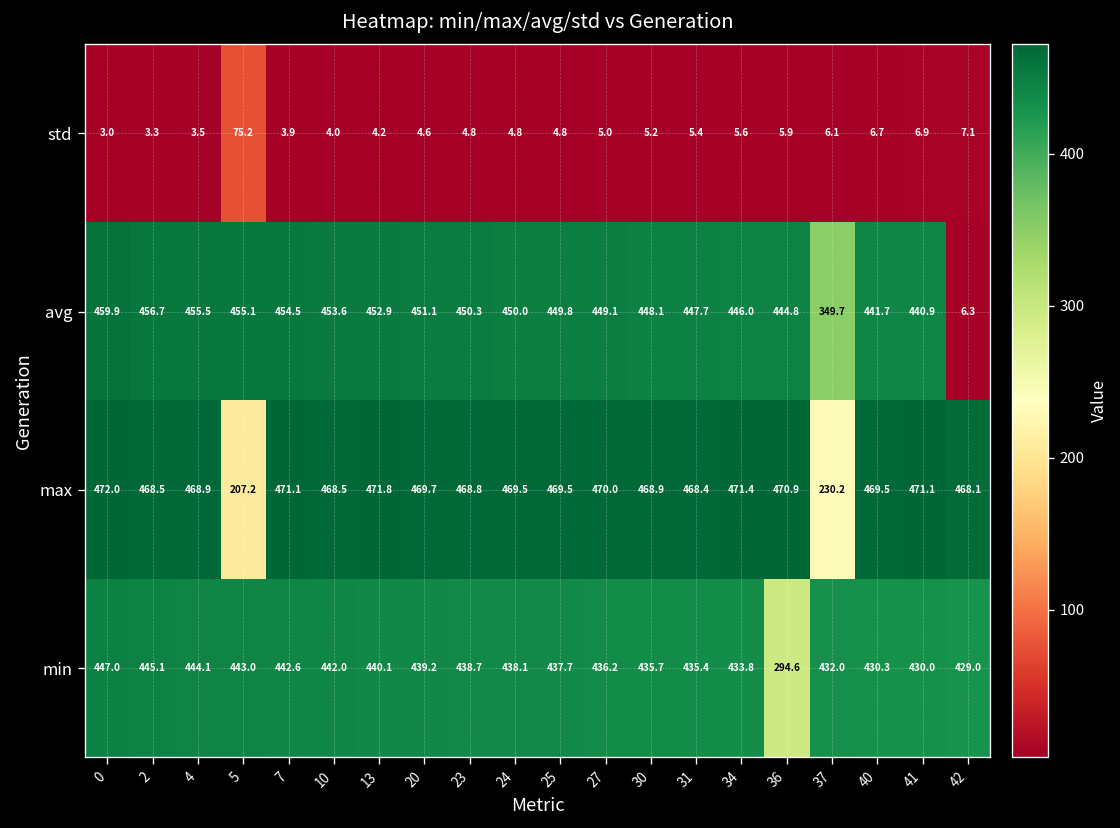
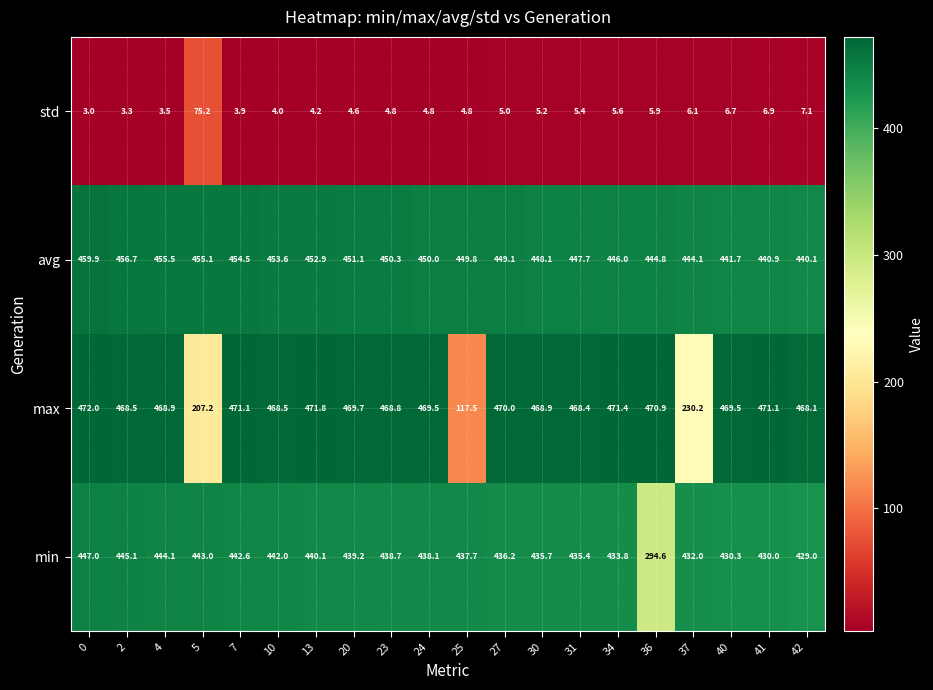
avg, 37: 349.7 -> 444.1
avg, 42: 6.3 -> 440.1
max, 25: 469.5 -> 117.5
